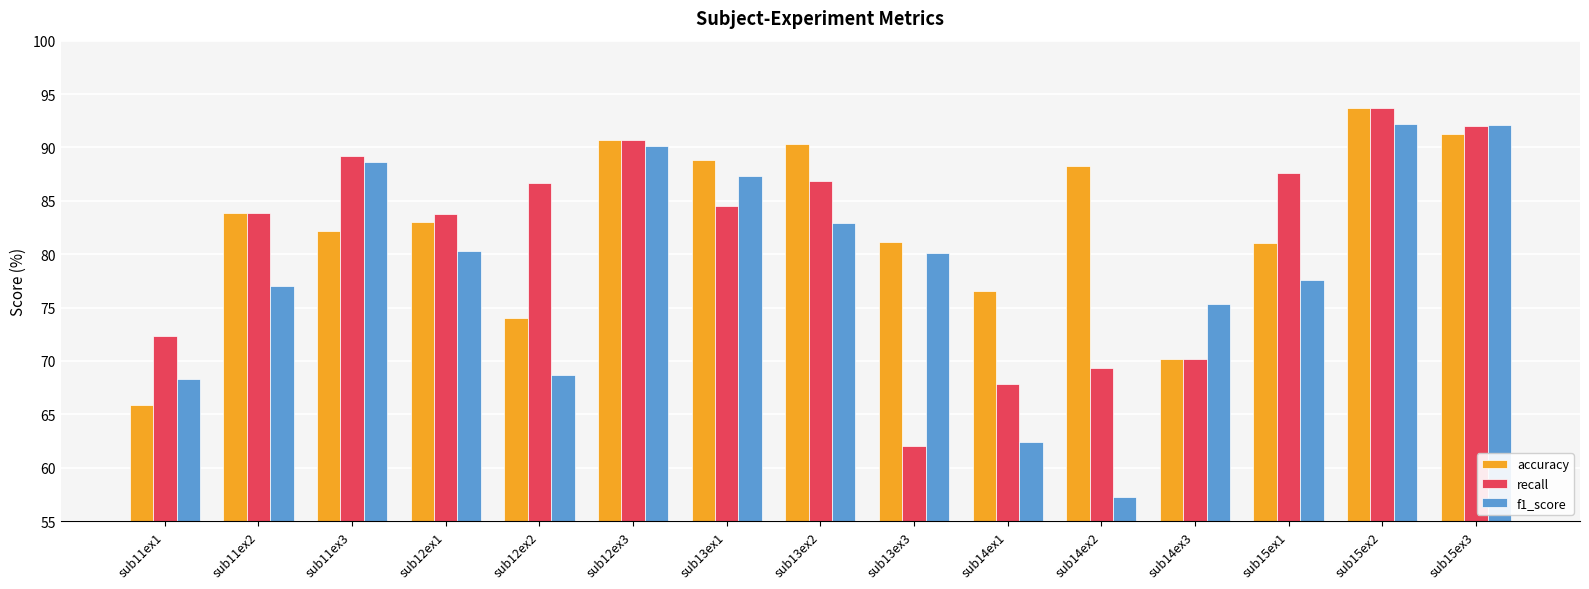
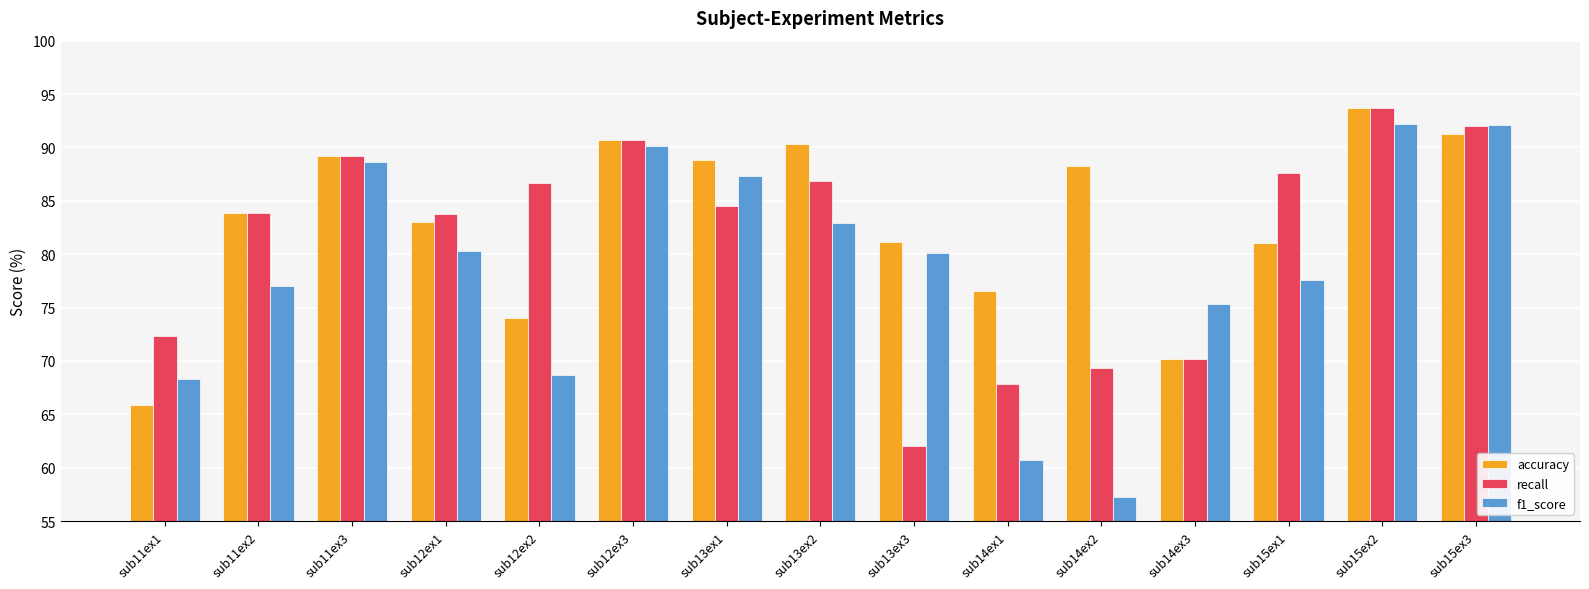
accuracy, sub11ex3: 82.1 -> 89.2
f1_score, sub14ex1: 62.4 -> 60.7
